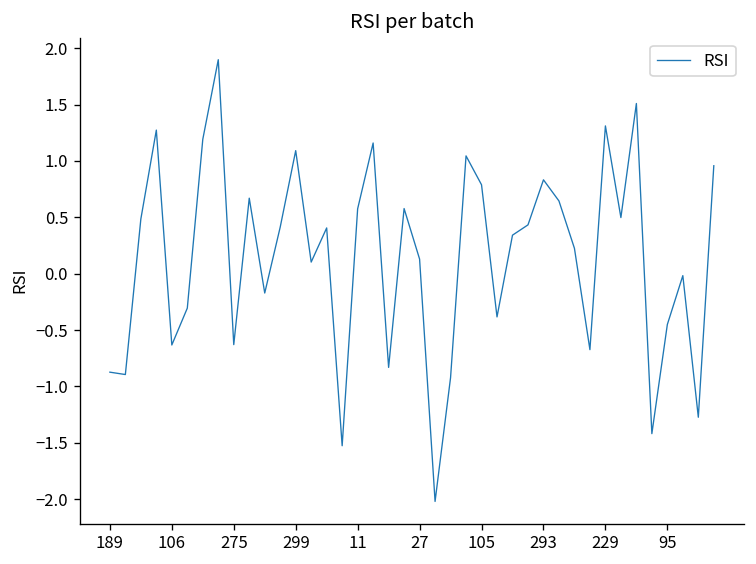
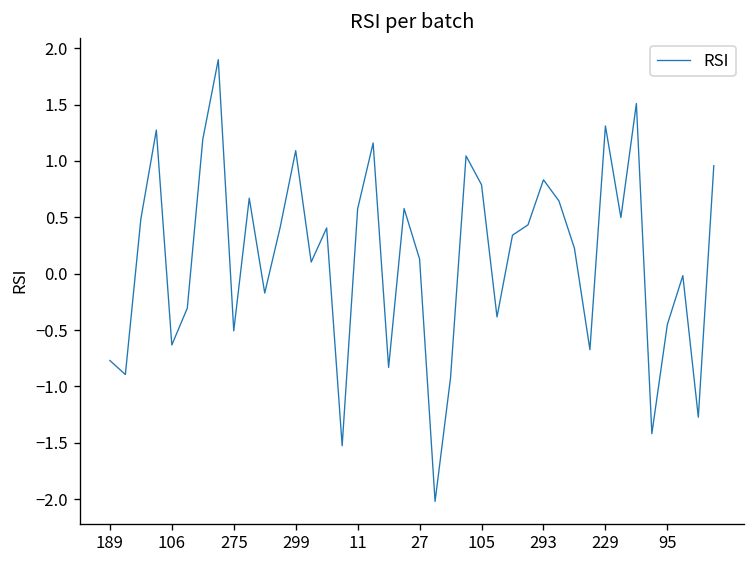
189: -0.9 -> -0.8
275: -0.6 -> -0.5
